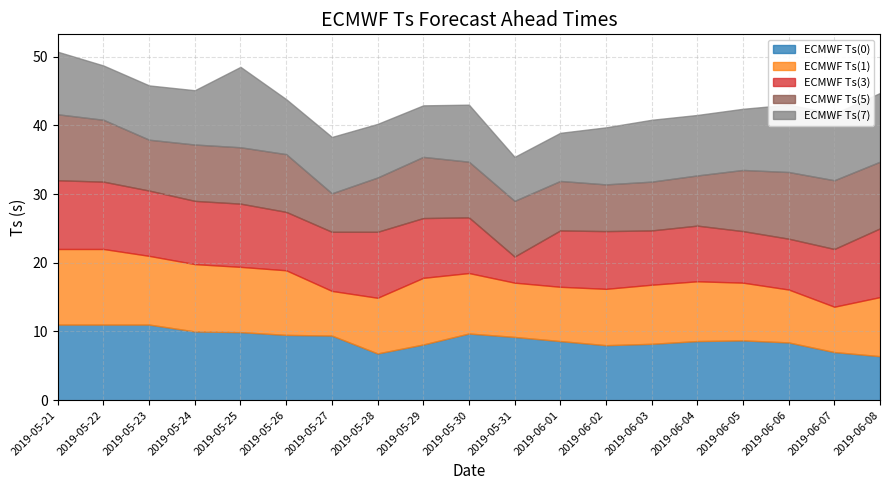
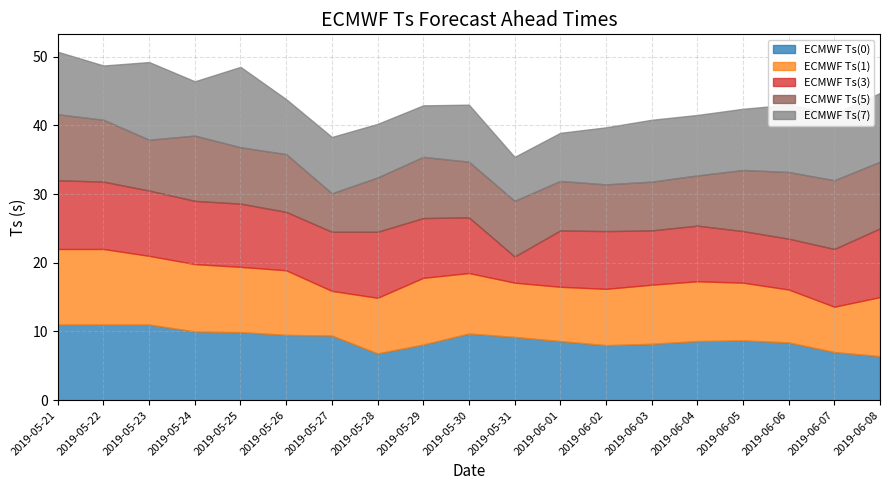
ECMWF Ts(7), 2019-05-23: 8 -> 11
ECMWF Ts(5), 2019-05-24: 8 -> 10
